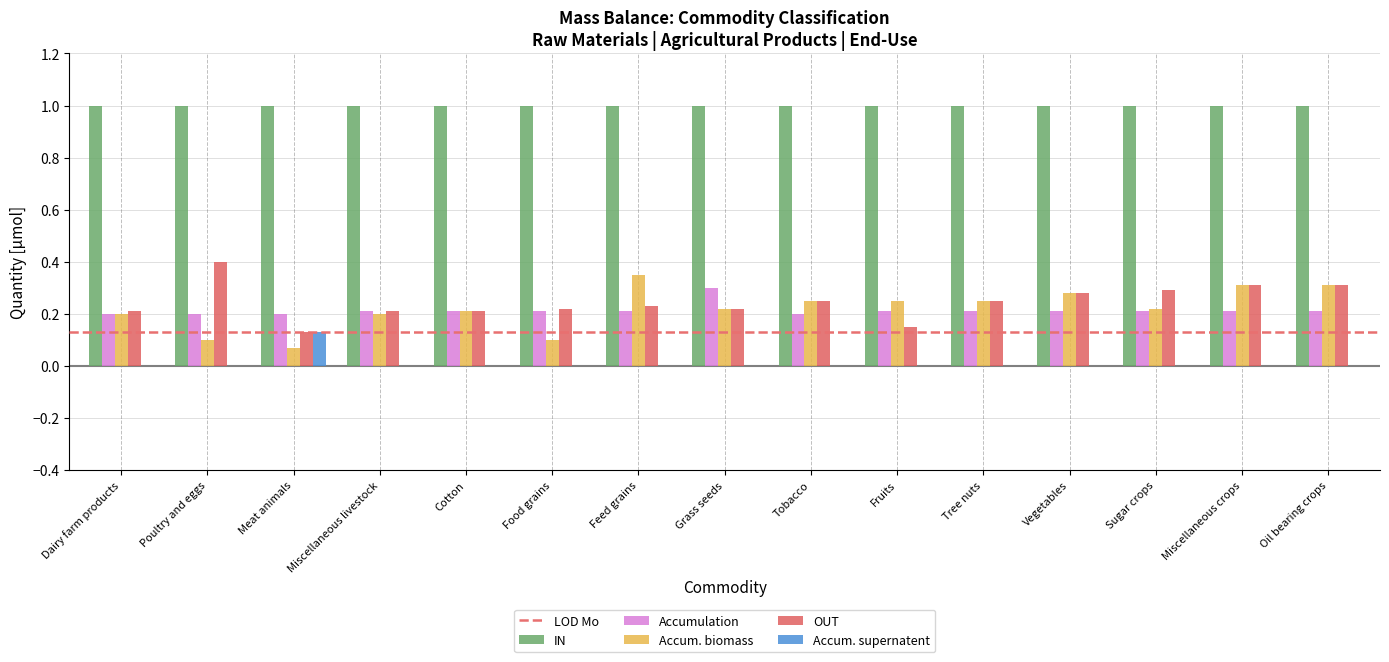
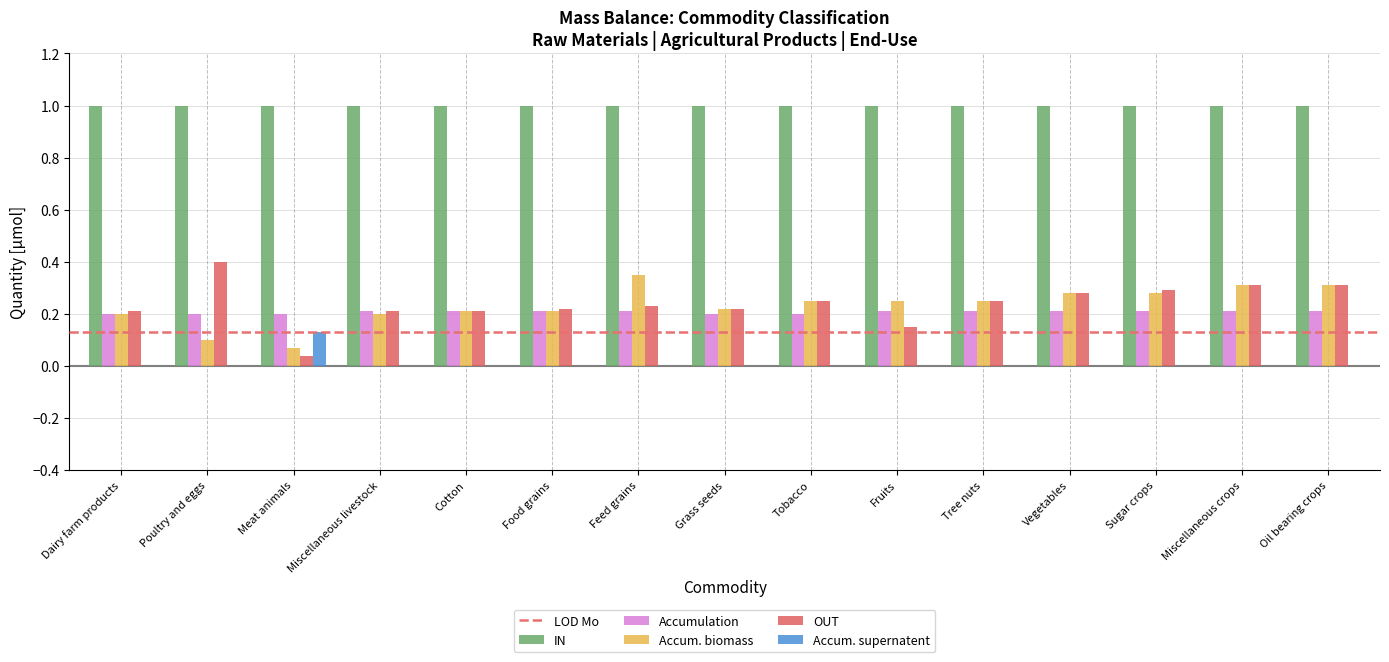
OUT, Meat animals: 0.13 -> 0.04
Accum. biomass, Food grains: 0.10 -> 0.21
Accumulation, Grass seeds: 0.3 -> 0.2
Accum. biomass, Sugar crops: 0.22 -> 0.28
